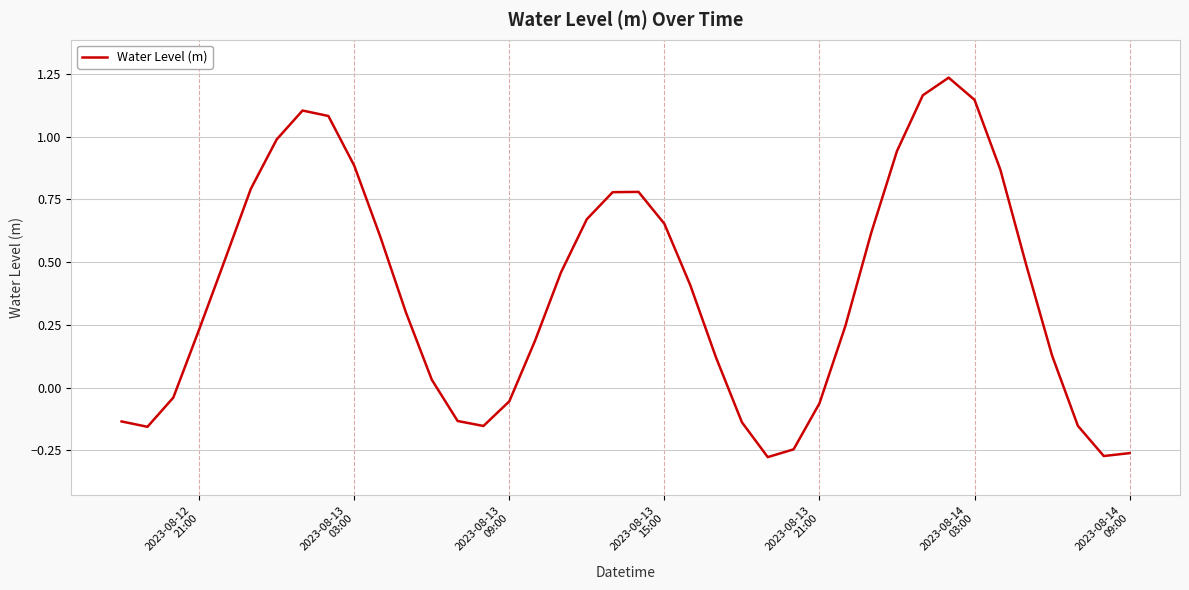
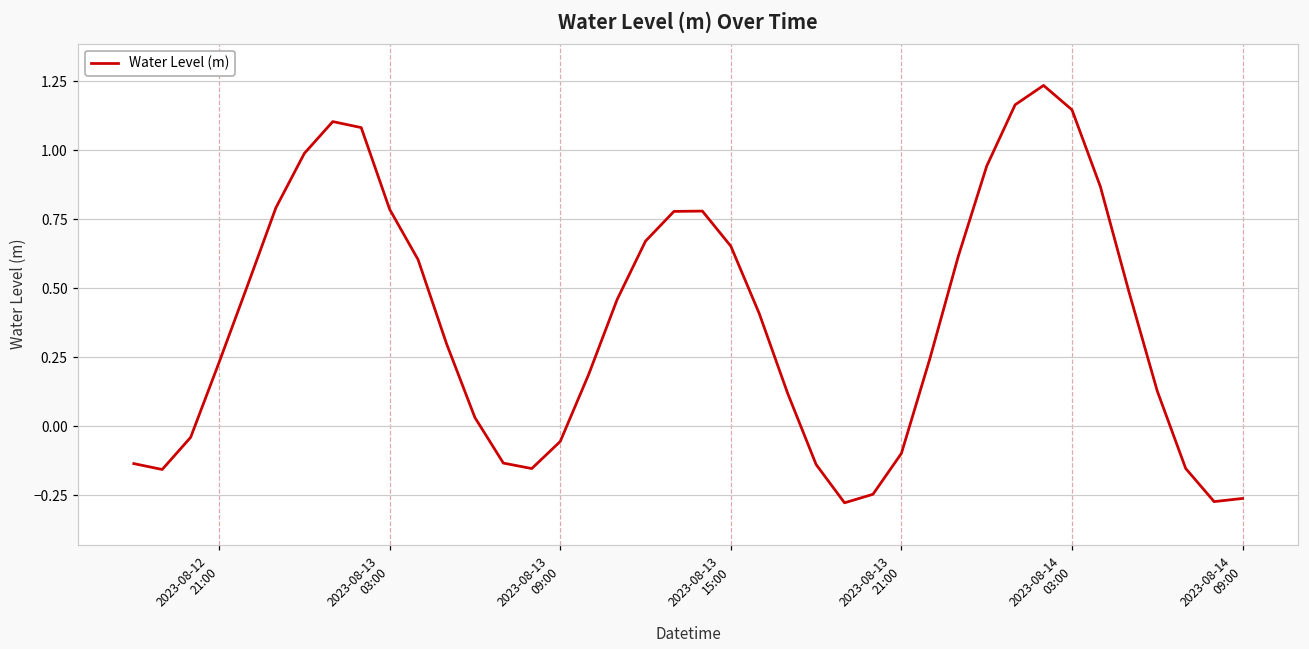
2023-08-13 03:00: 0.88 -> 0.79
2023-08-13 21:00: -0.06 -> -0.10
